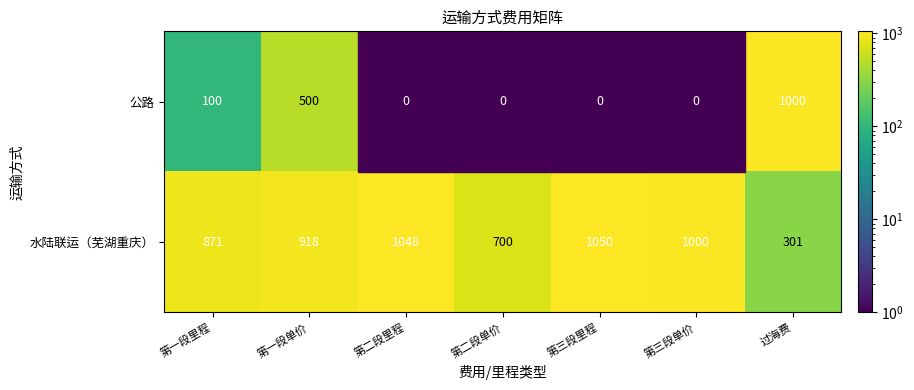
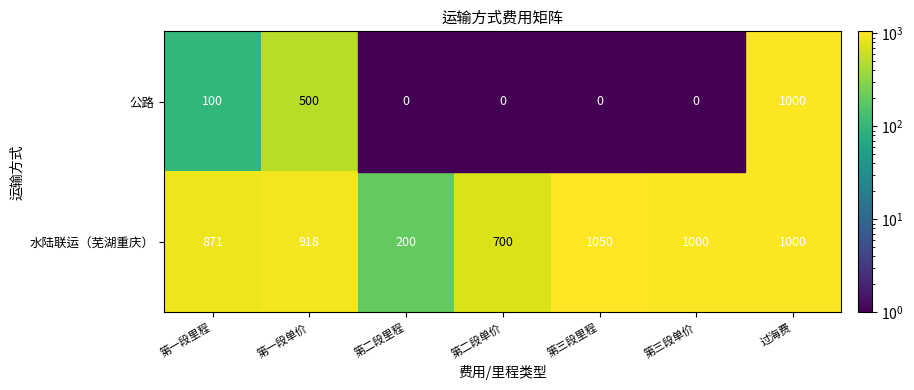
水陆联运（芜湖重庆）, 第二段里程: 1048 -> 200
水陆联运（芜湖重庆）, 过海费: 301 -> 1000
